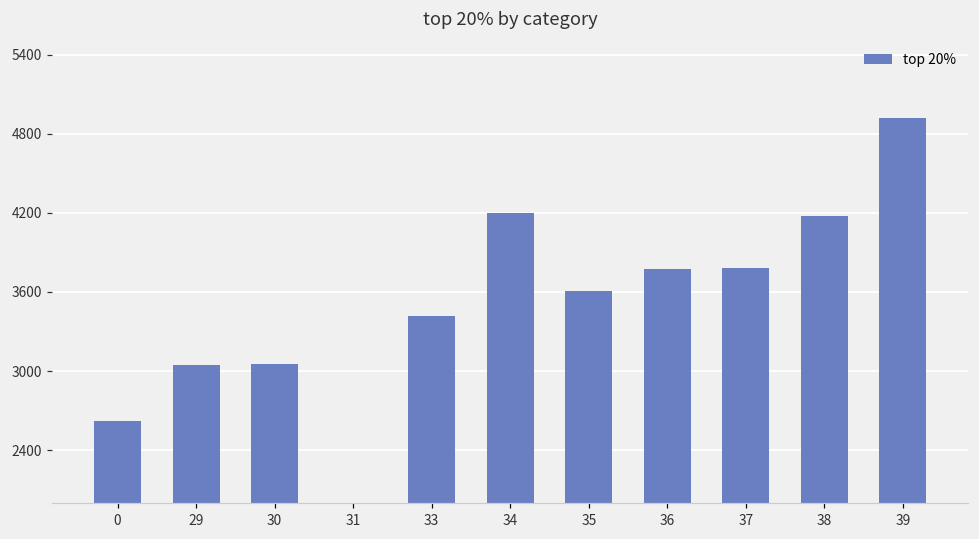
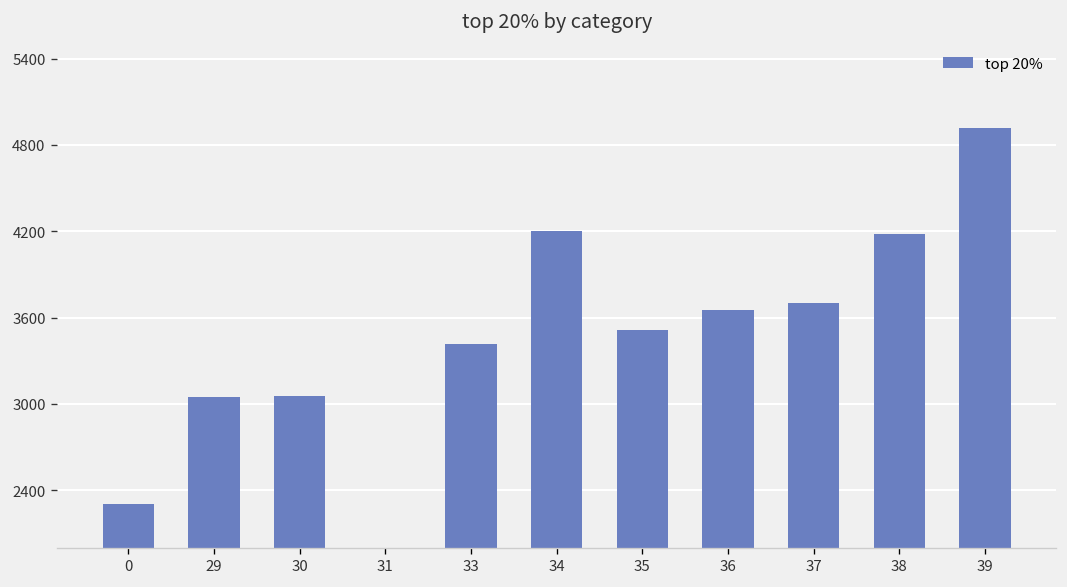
0: 2620 -> 2300
35: 3610 -> 3520
36: 3780 -> 3650
37: 3780 -> 3700
